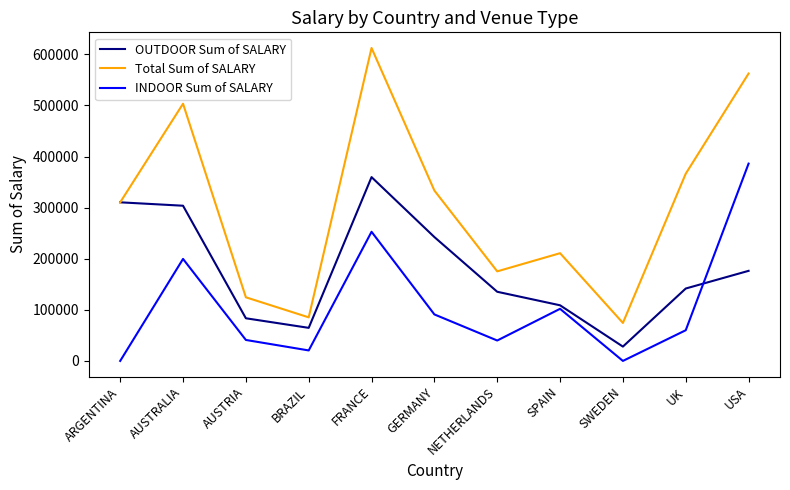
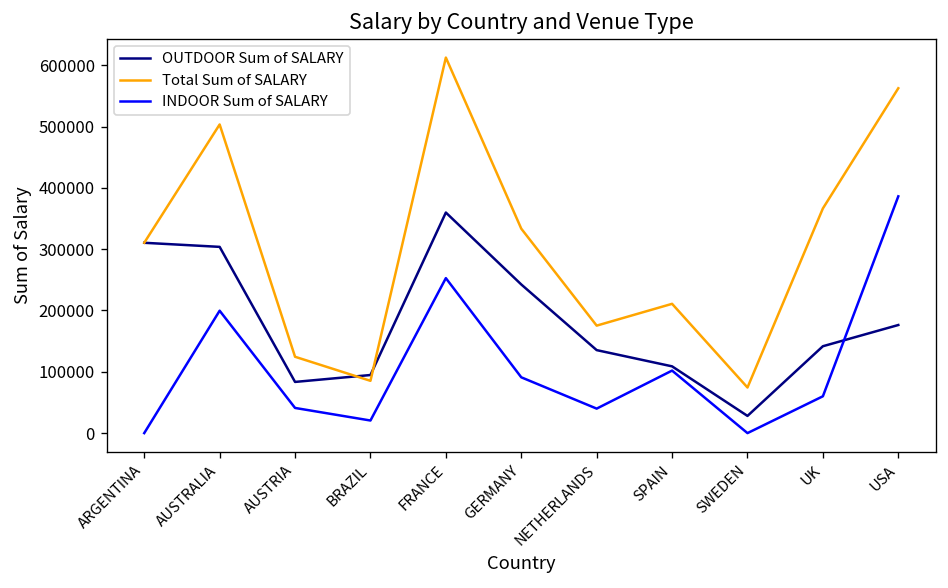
OUTDOOR Sum of SALARY, BRAZIL: 60000 -> 90000
